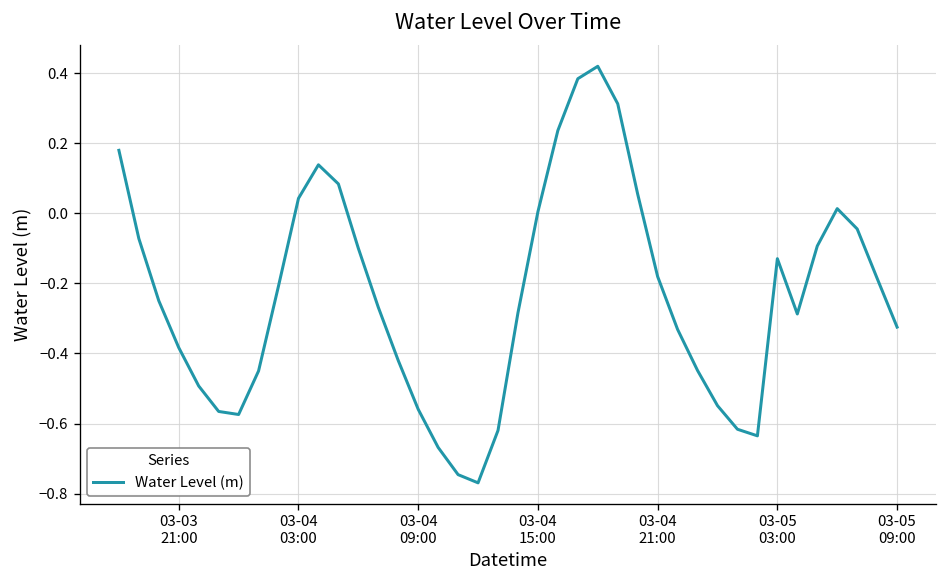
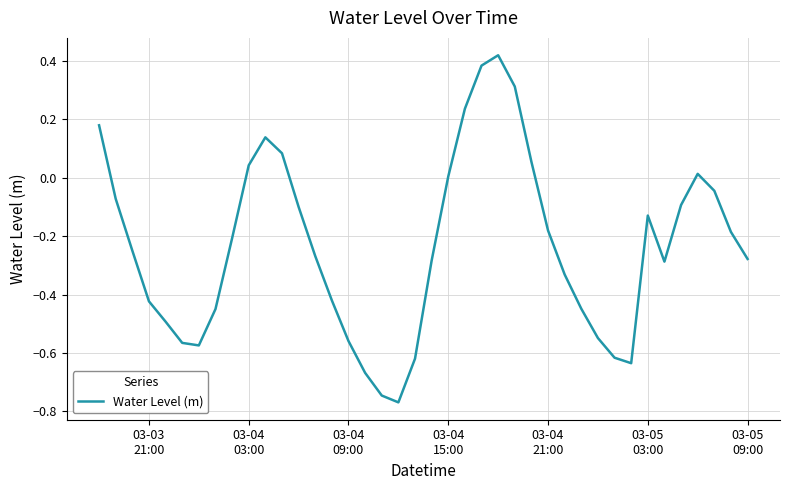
03-03 21:00: -0.38 -> -0.42
03-05 09:00: -0.32 -> -0.28
